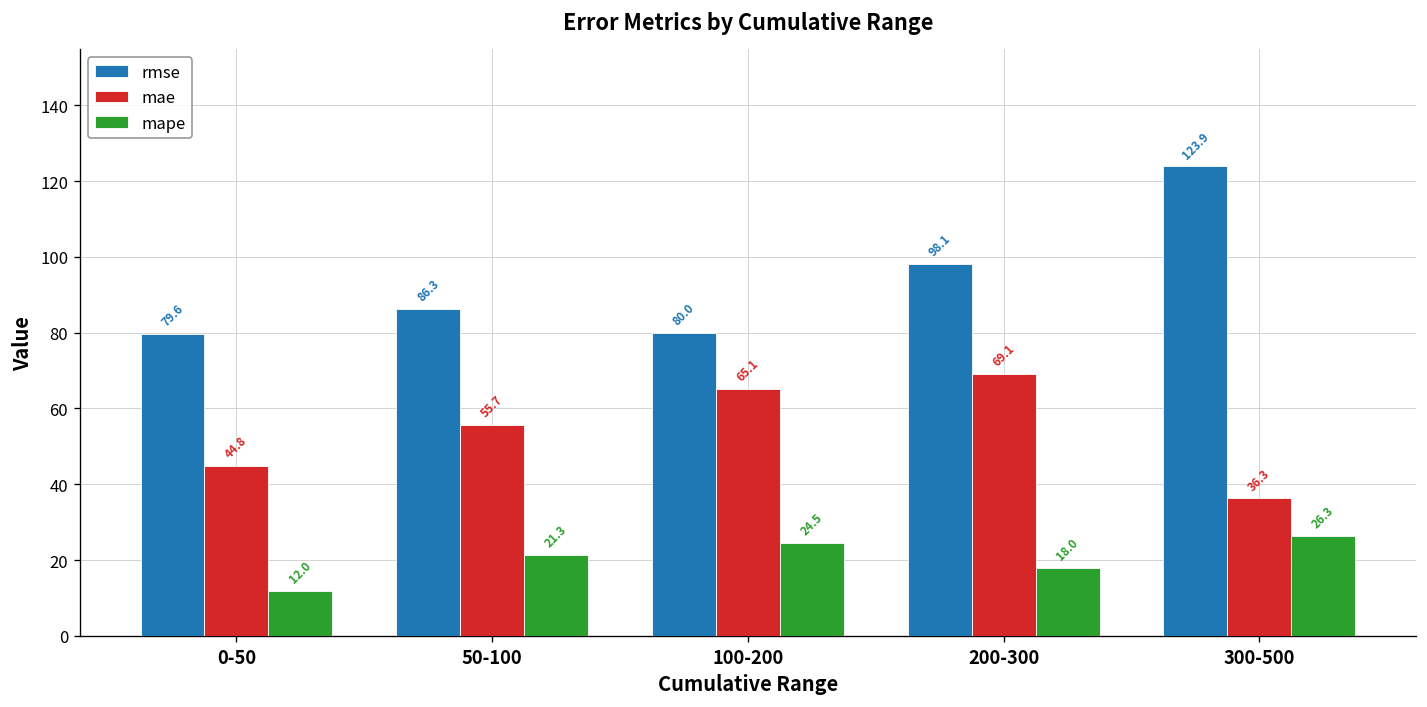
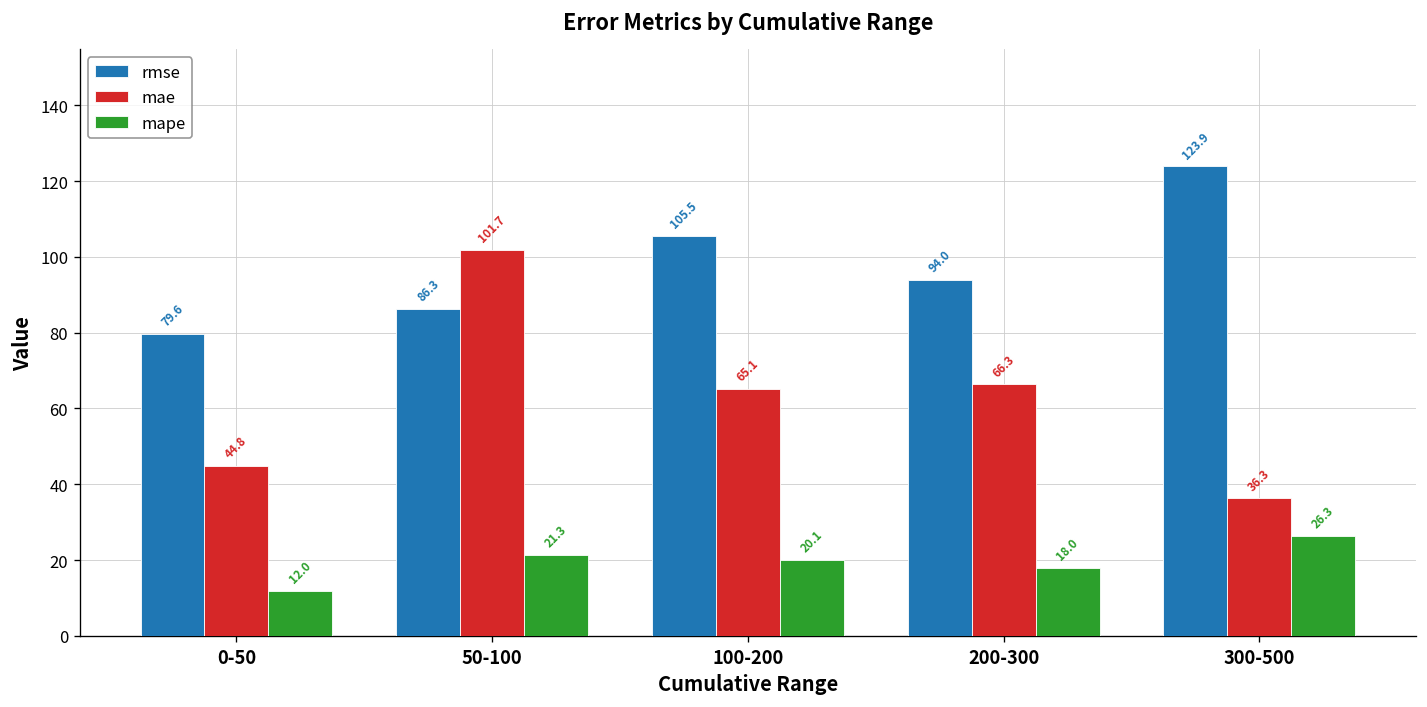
mae, 50-100: 55.7 -> 101.7
rmse, 100-200: 80.0 -> 105.5
mape, 100-200: 24.5 -> 20.1
rmse, 200-300: 98.1 -> 94.0
mae, 200-300: 69.1 -> 66.3
